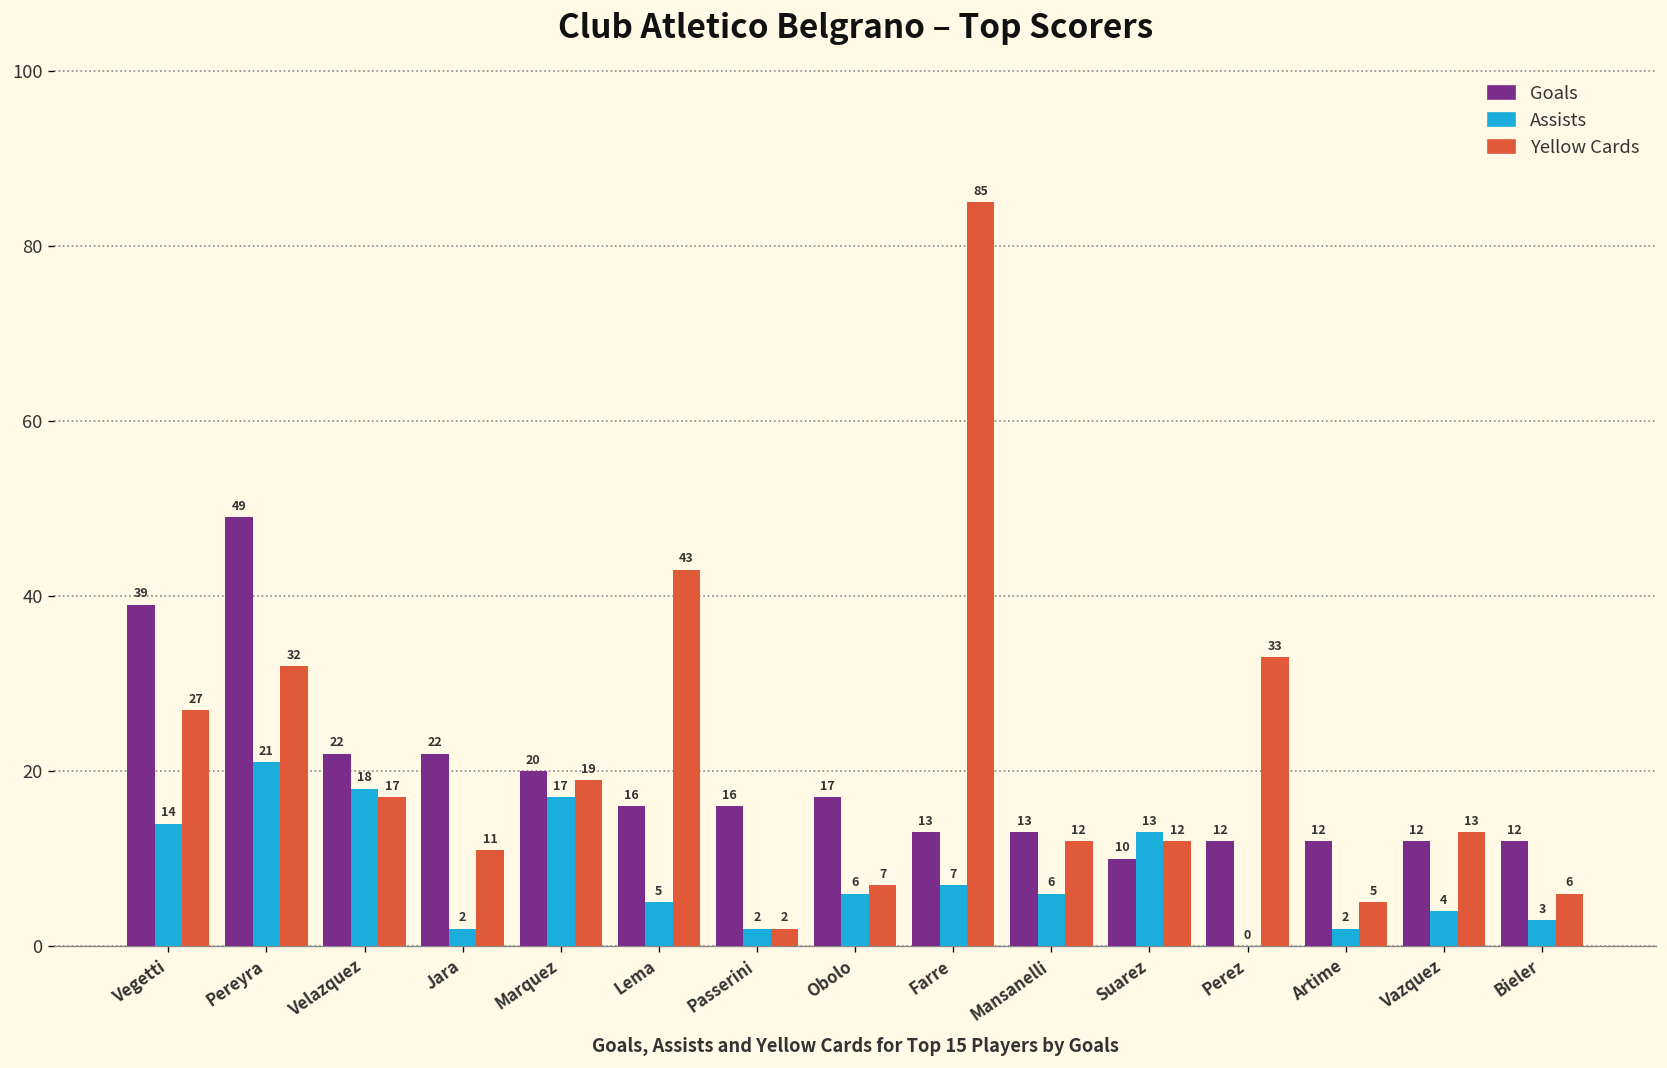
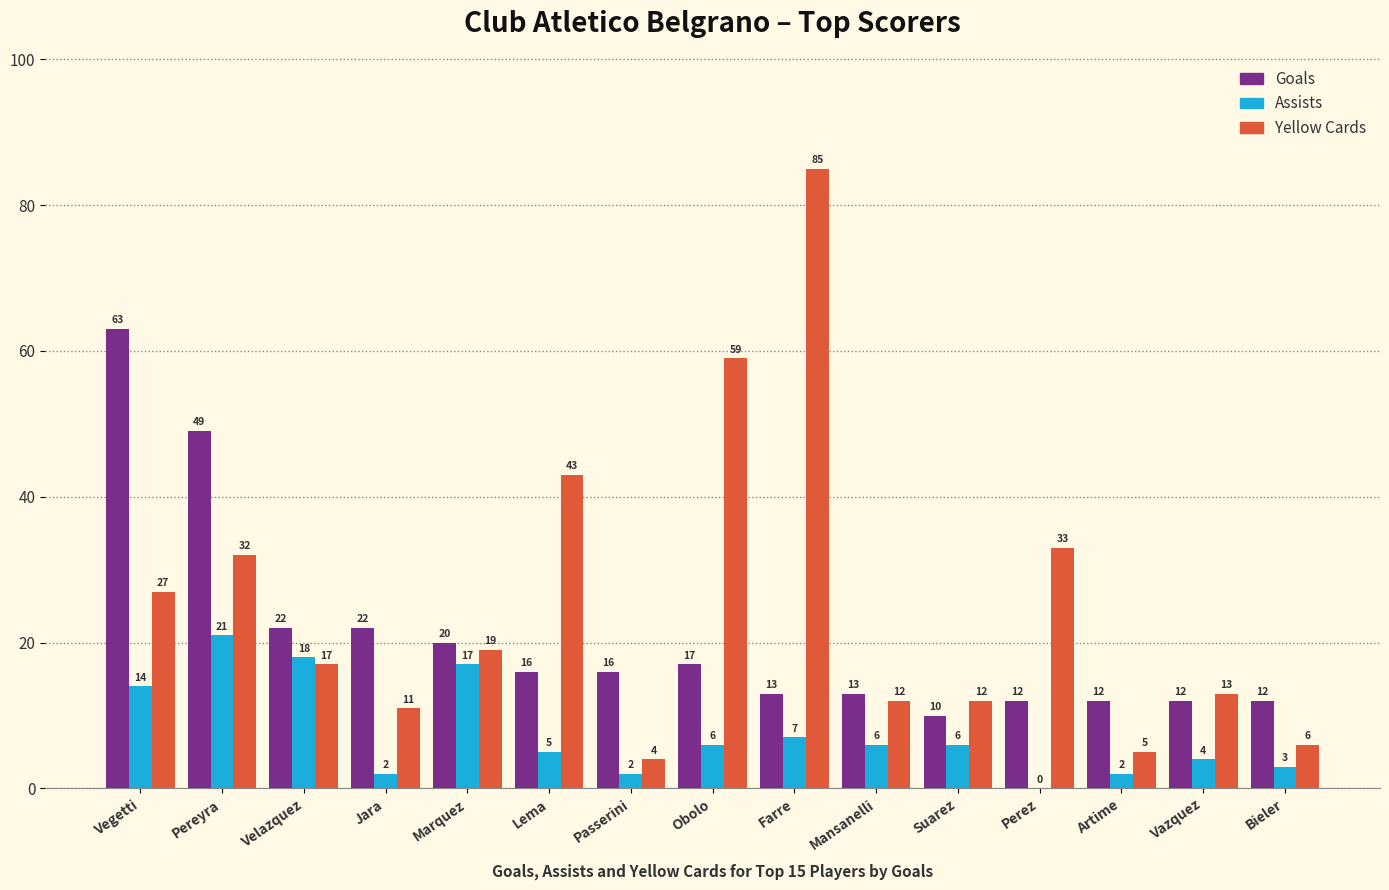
Goals, Vegetti: 39 -> 63
Yellow Cards, Passerini: 2 -> 4
Yellow Cards, Obolo: 7 -> 59
Assists, Suarez: 13 -> 6
